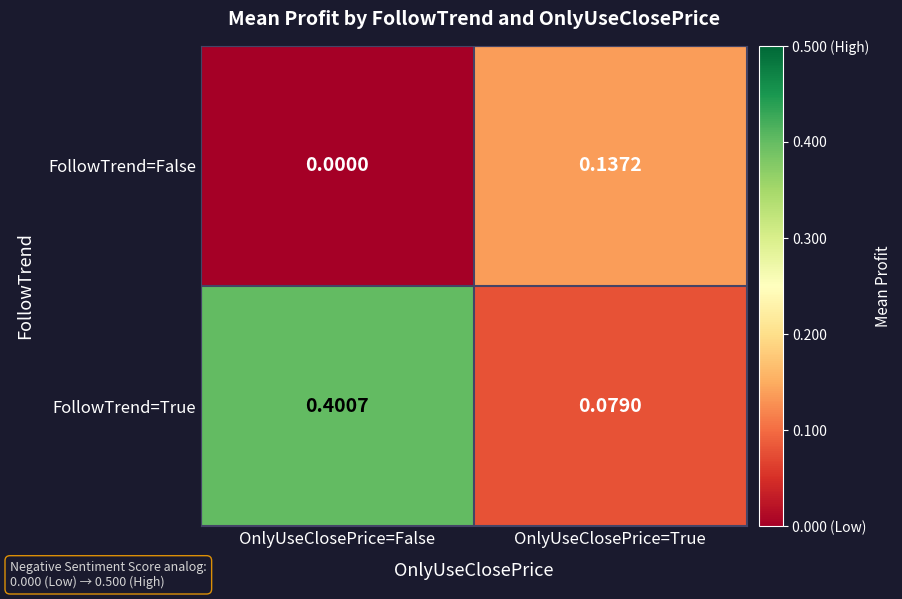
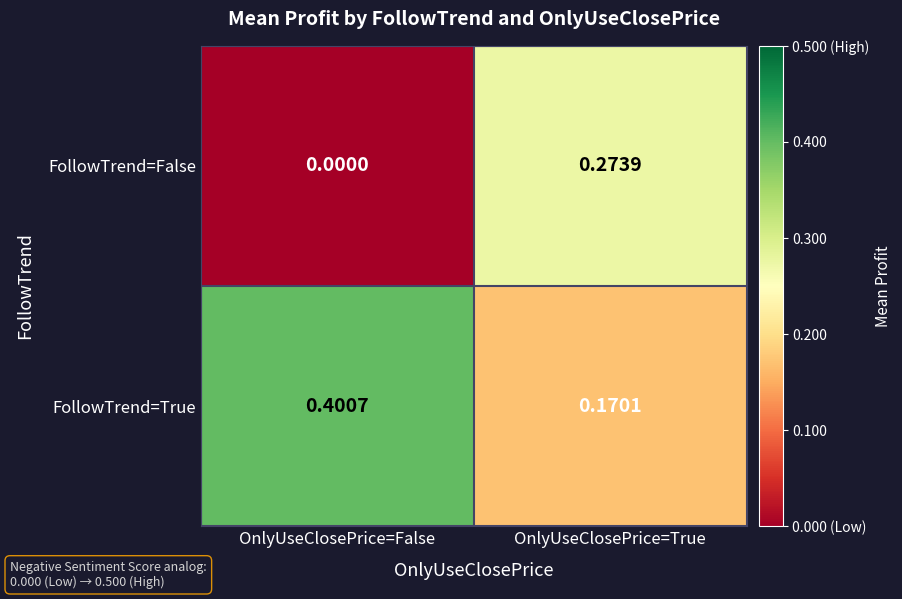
FollowTrend=False, OnlyUseClosePrice=True: 0.1372 -> 0.2739
FollowTrend=True, OnlyUseClosePrice=True: 0.0790 -> 0.1701
